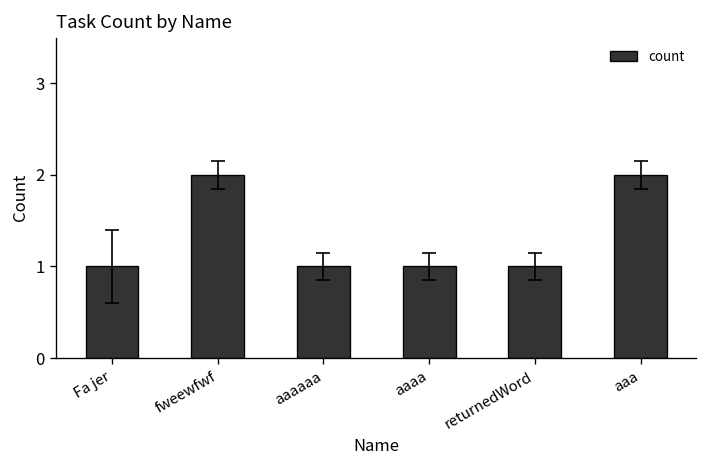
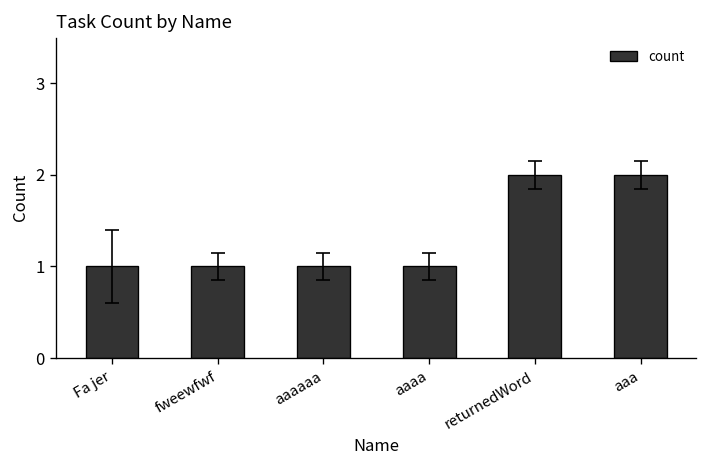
count, fweewfwf: 2 -> 1
count, returnedWord: 1 -> 2
